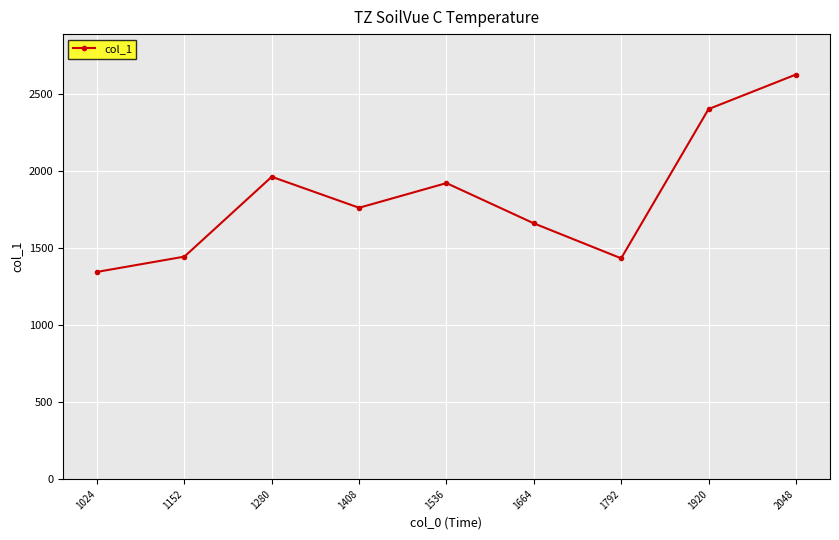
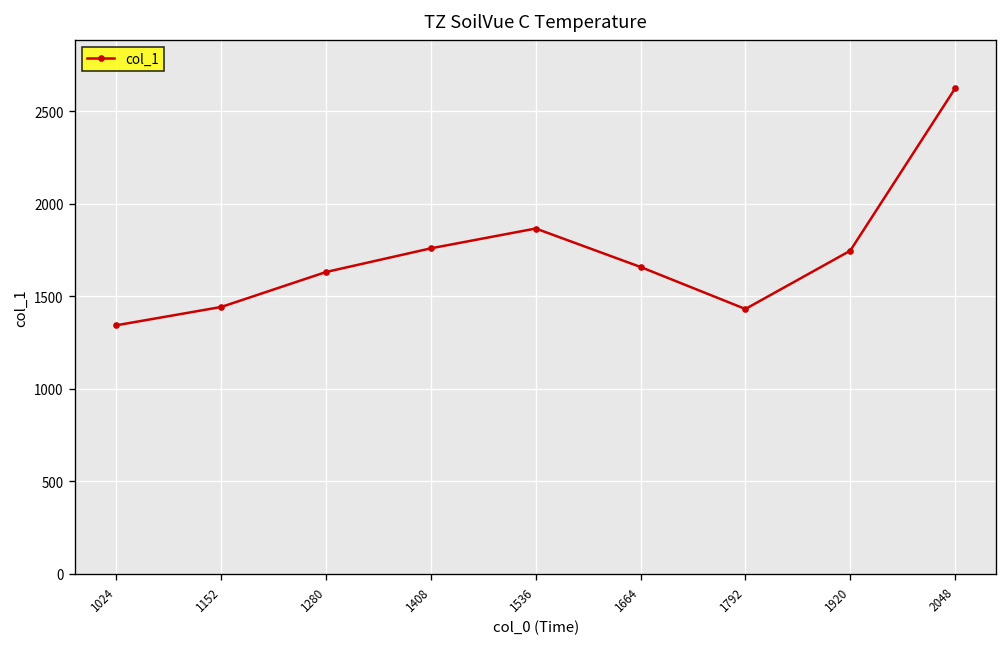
1280: 1960 -> 1630
1536: 1920 -> 1870
1920: 2400 -> 1750
